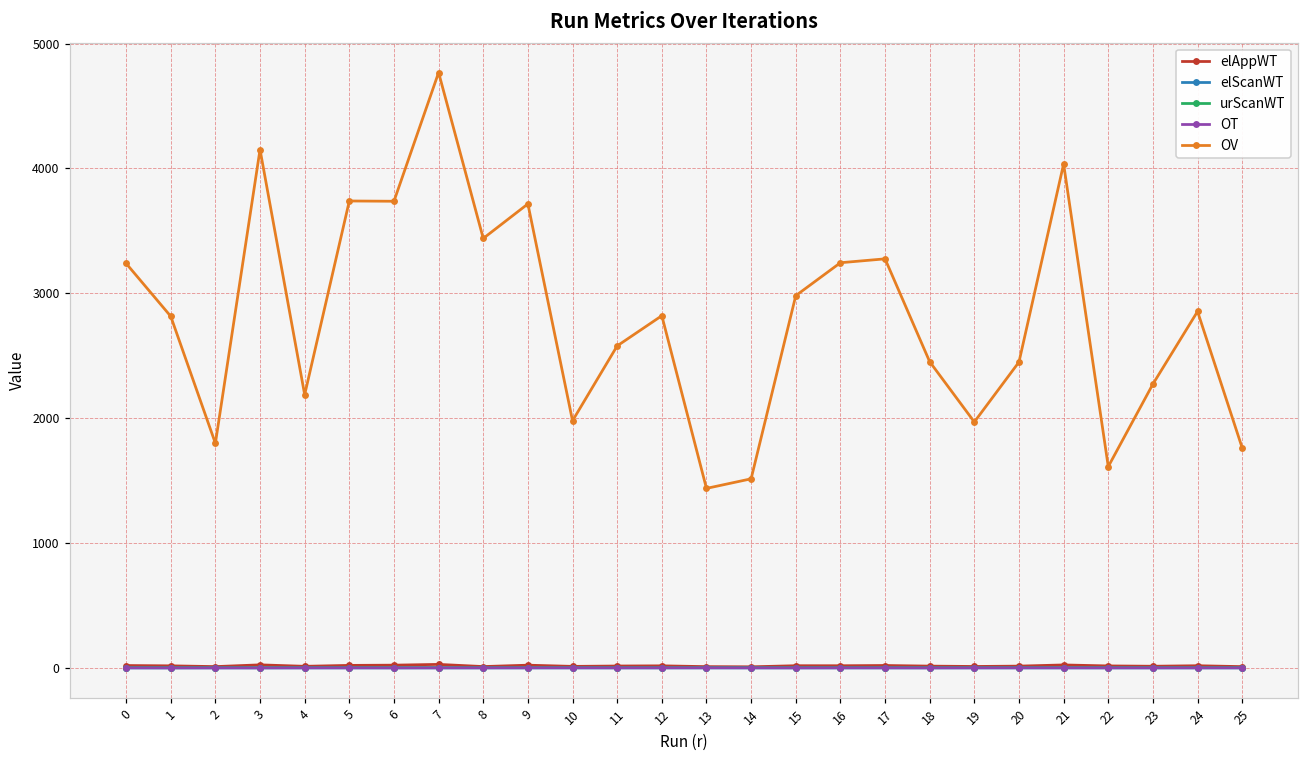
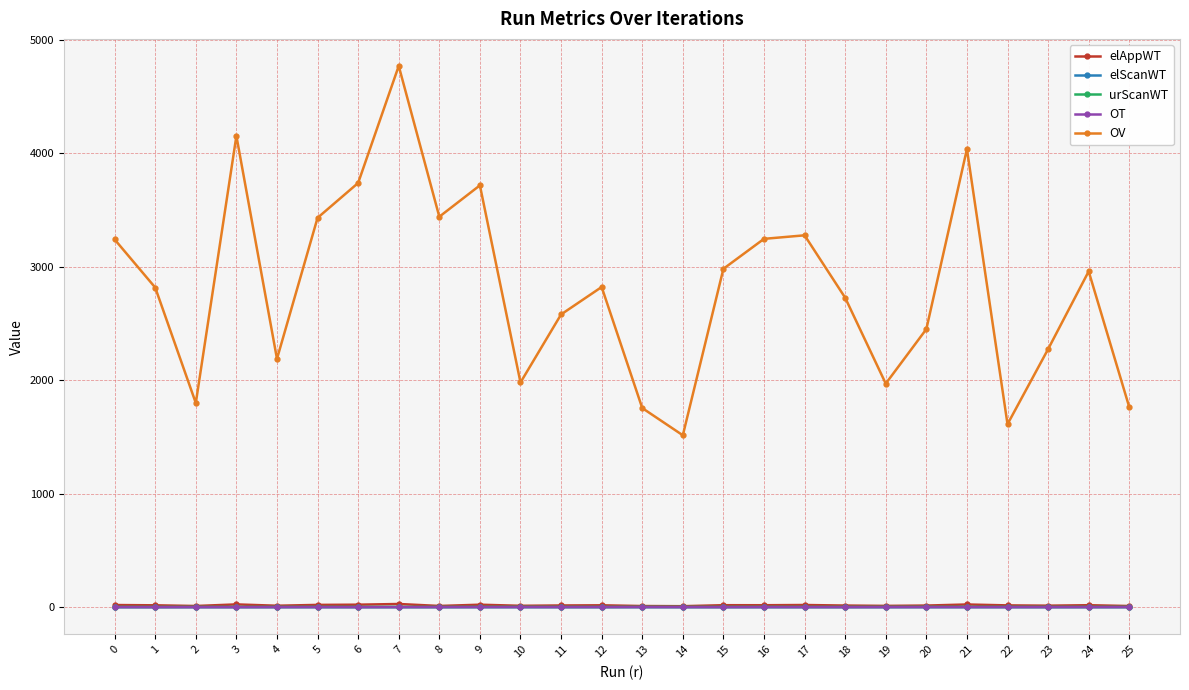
OV, 5: 3740 -> 3430
OV, 13: 1440 -> 1750
OV, 18: 2450 -> 2730
OV, 24: 2850 -> 2960
